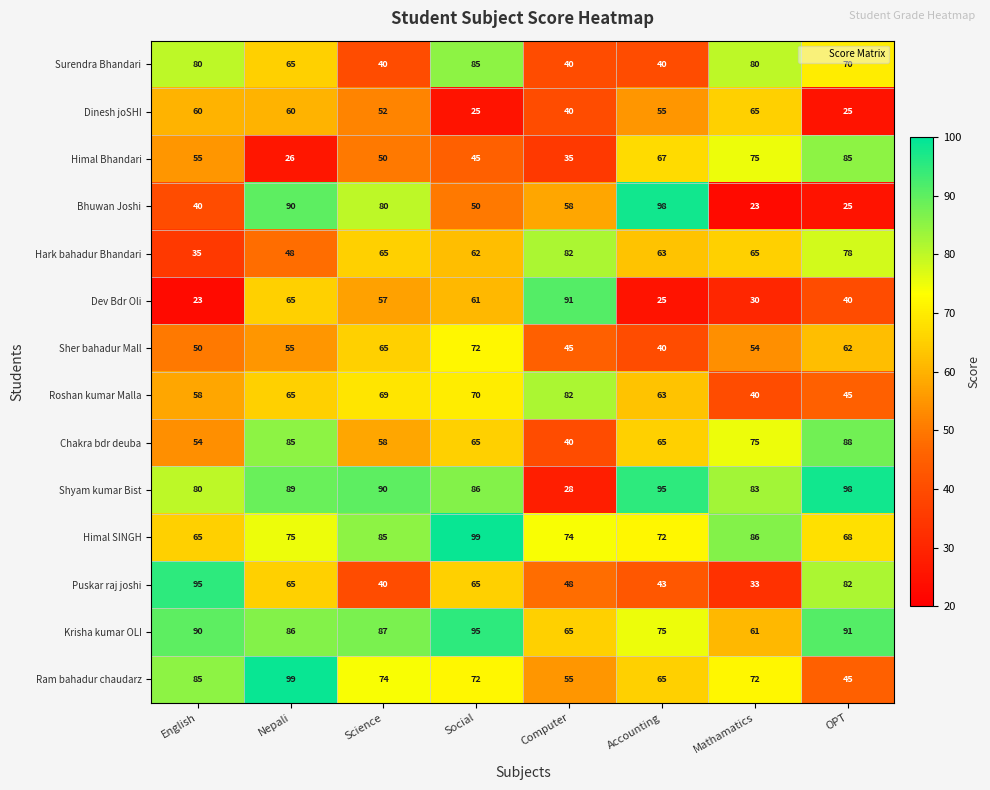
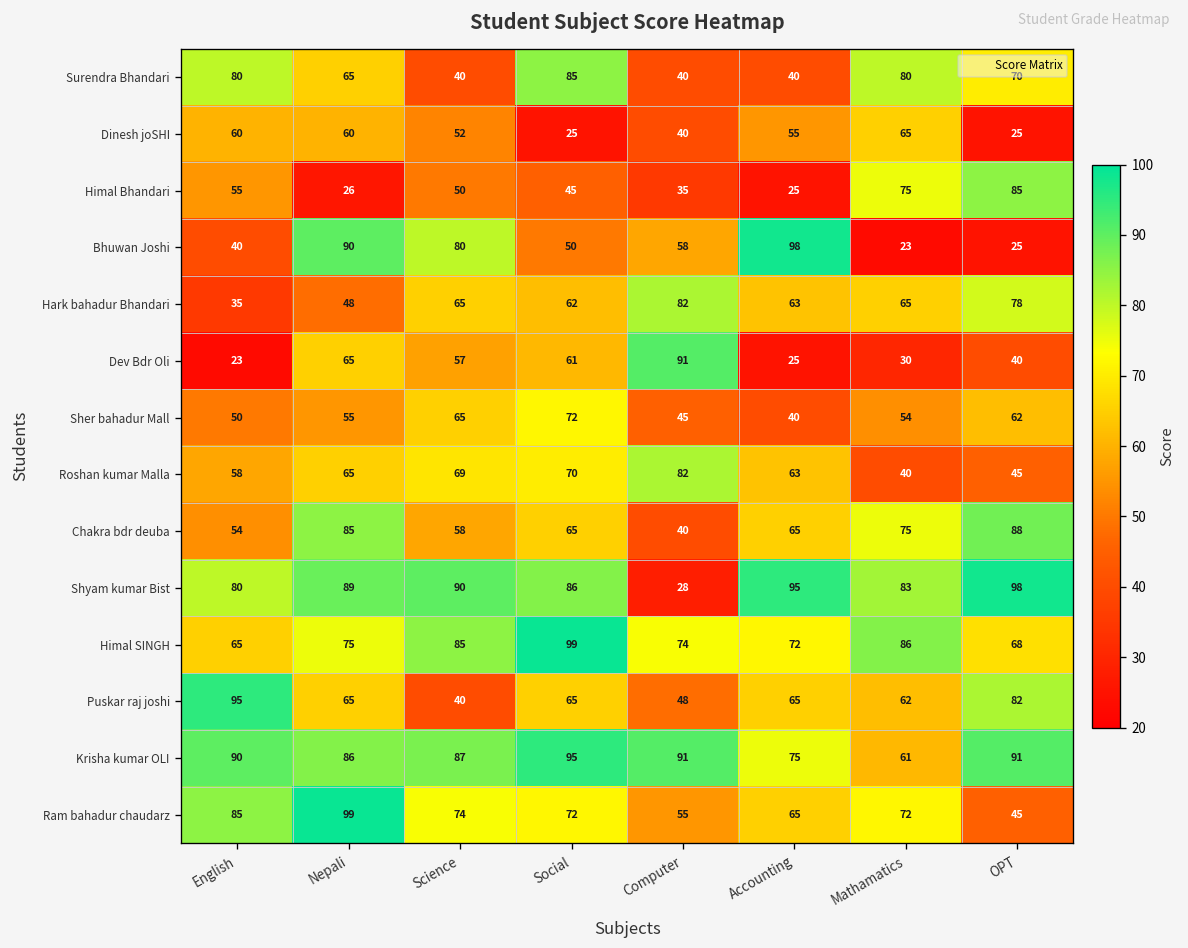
Himal Bhandari, Accounting: 67 -> 25
Puskar raj joshi, Accounting: 43 -> 65
Puskar raj joshi, Mathamatics: 33 -> 62
Krisha kumar OLI, Computer: 65 -> 91
